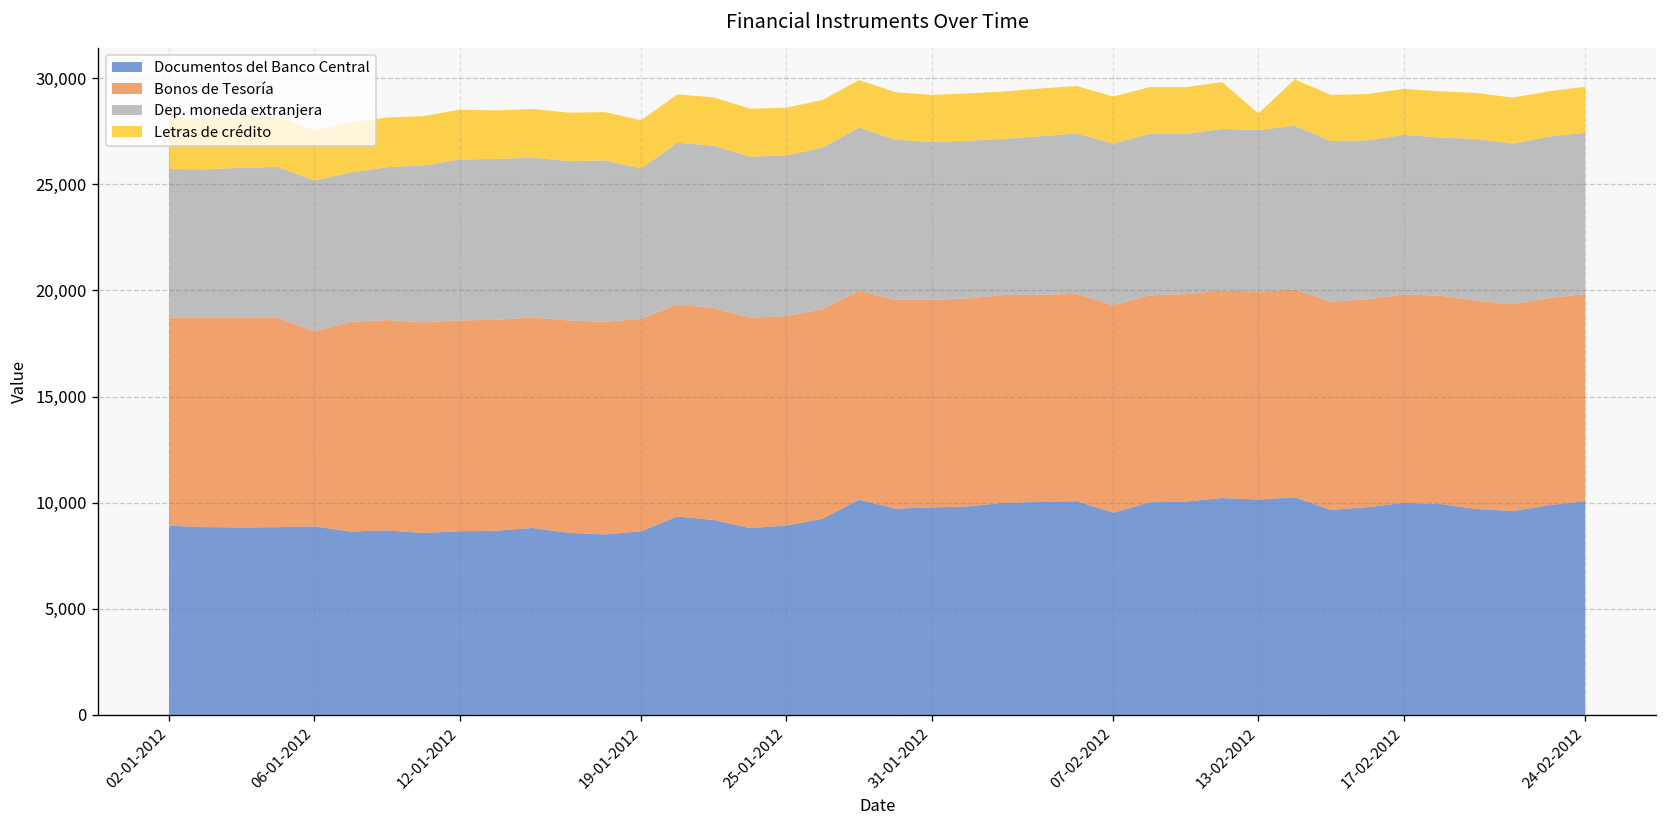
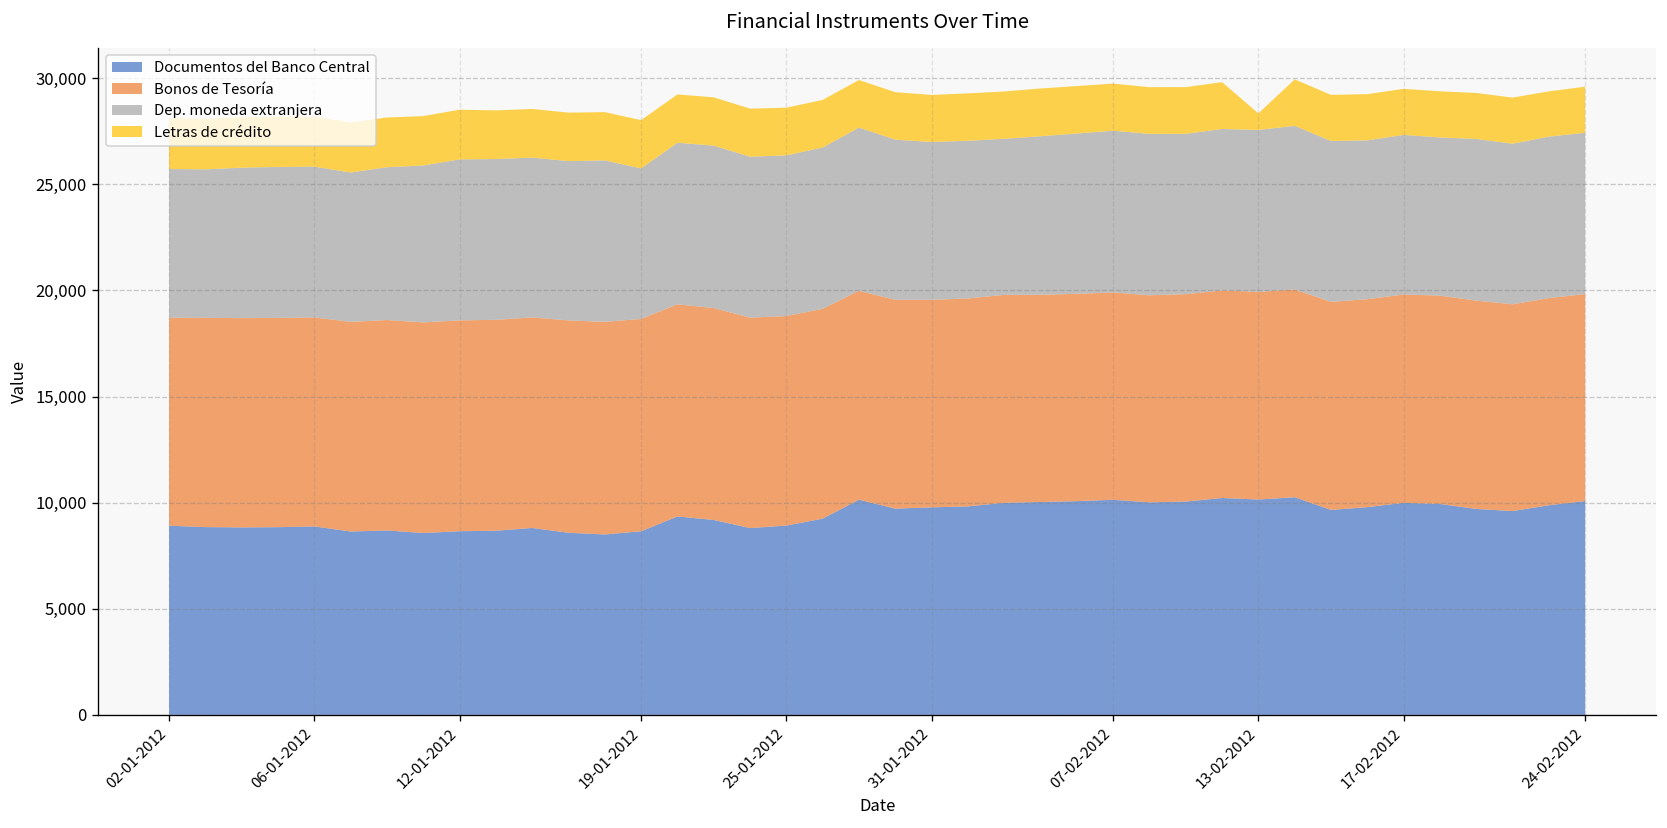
Bonos de Tesoría, 06-01-2012: 9,200 -> 9,800
Documentos del Banco Central, 07-02-2012: 9,500 -> 10,100
